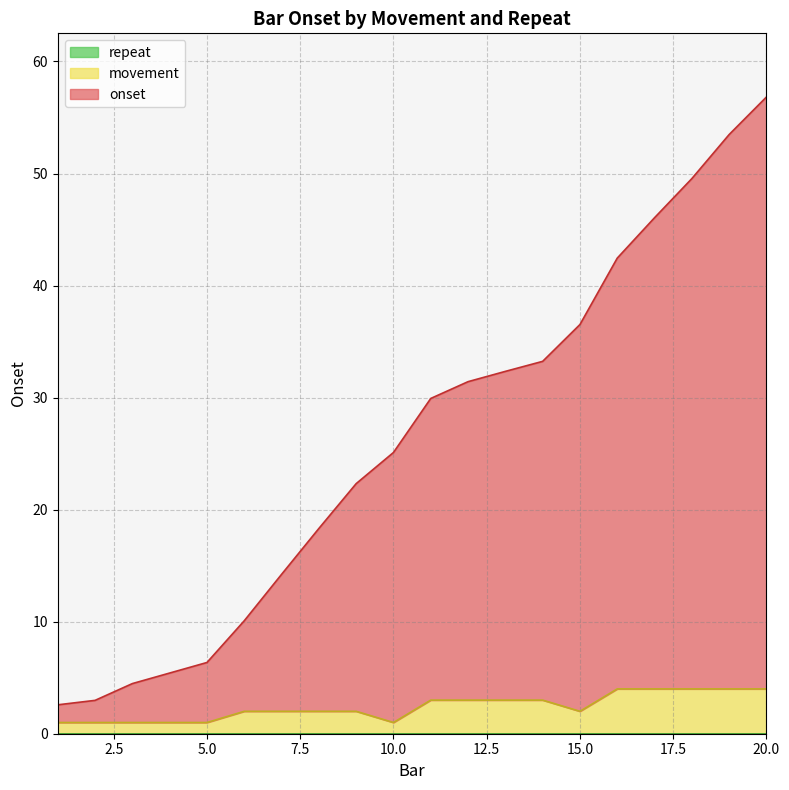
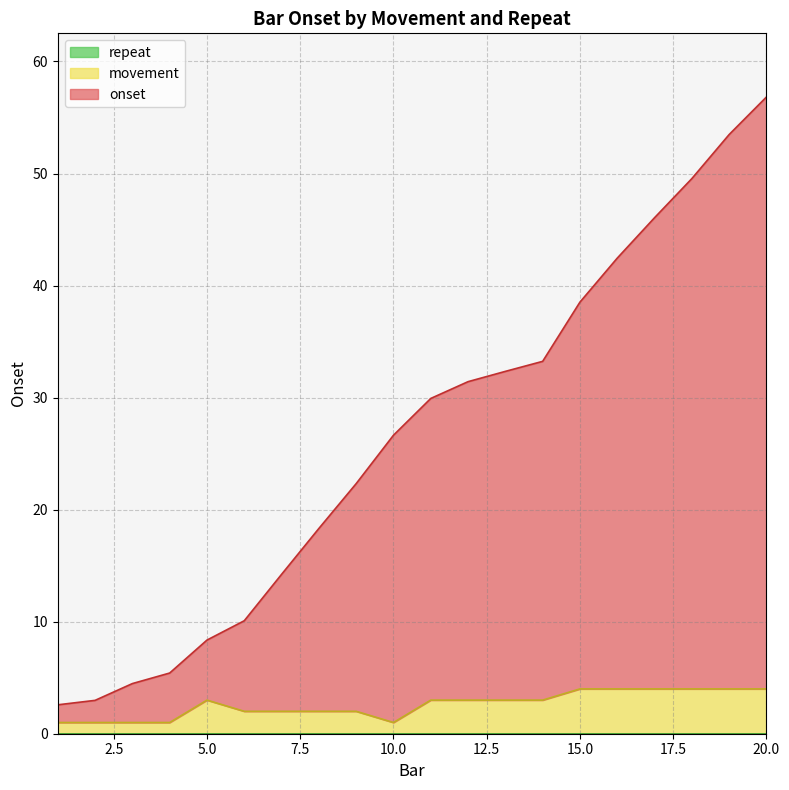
movement, 5.0: 1 -> 3
onset, 10.0: 24.1 -> 25.6
movement, 15.0: 2 -> 4
